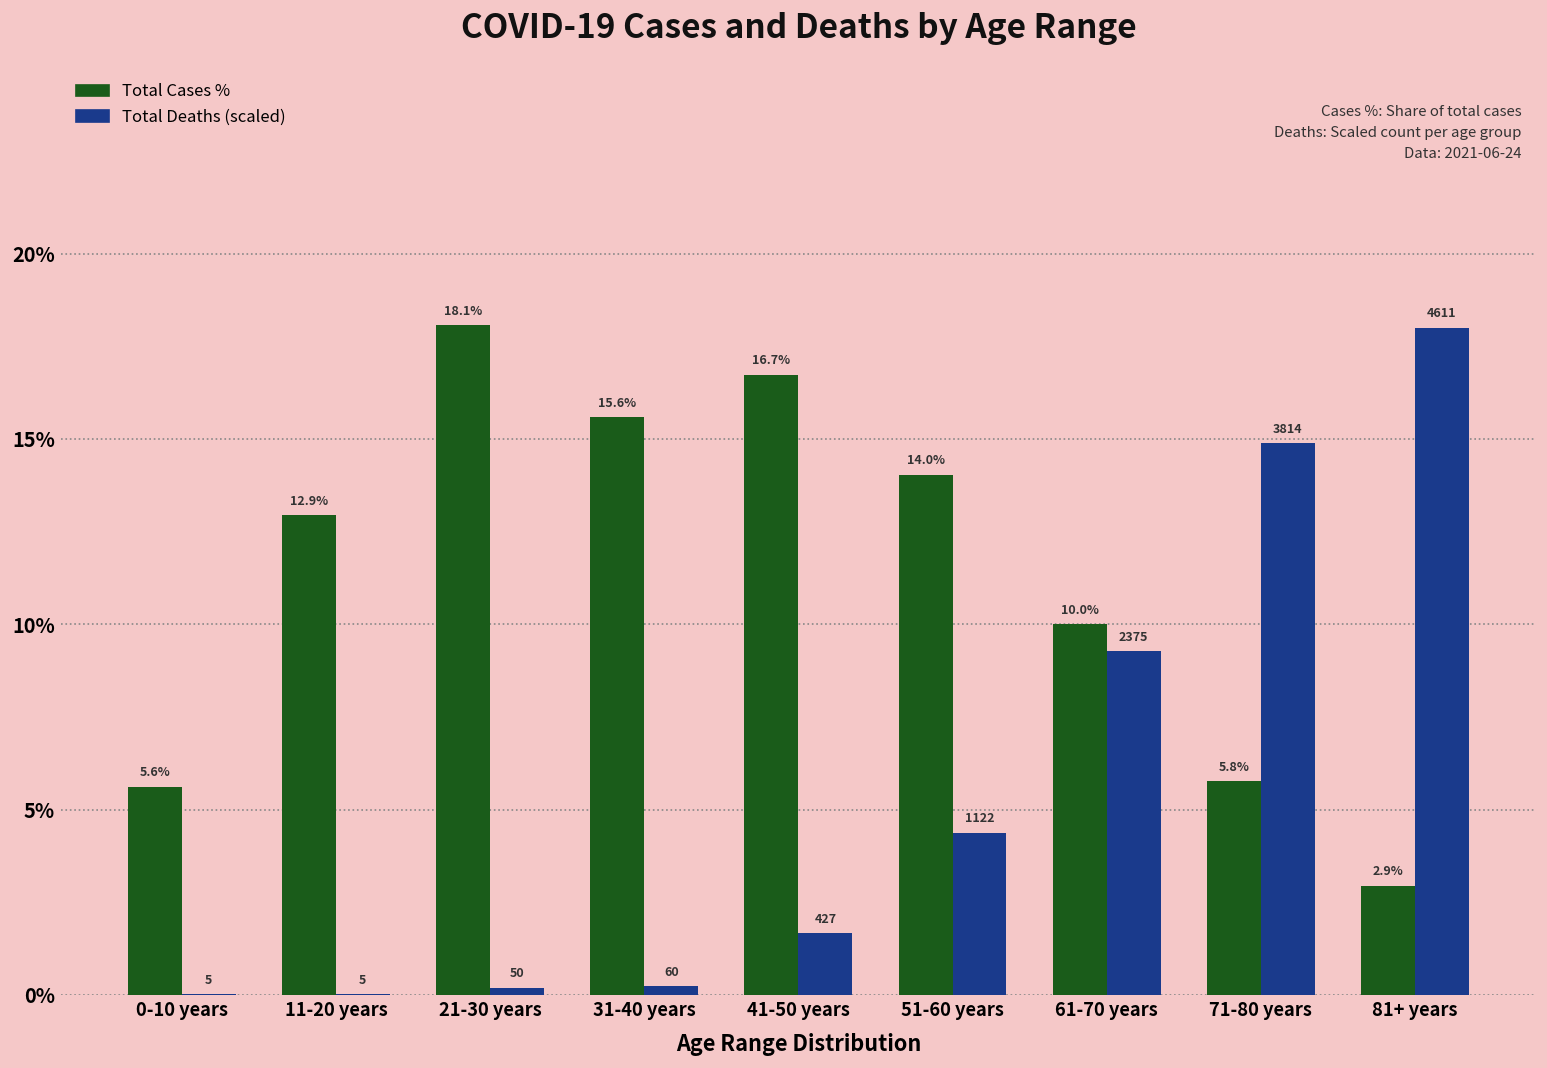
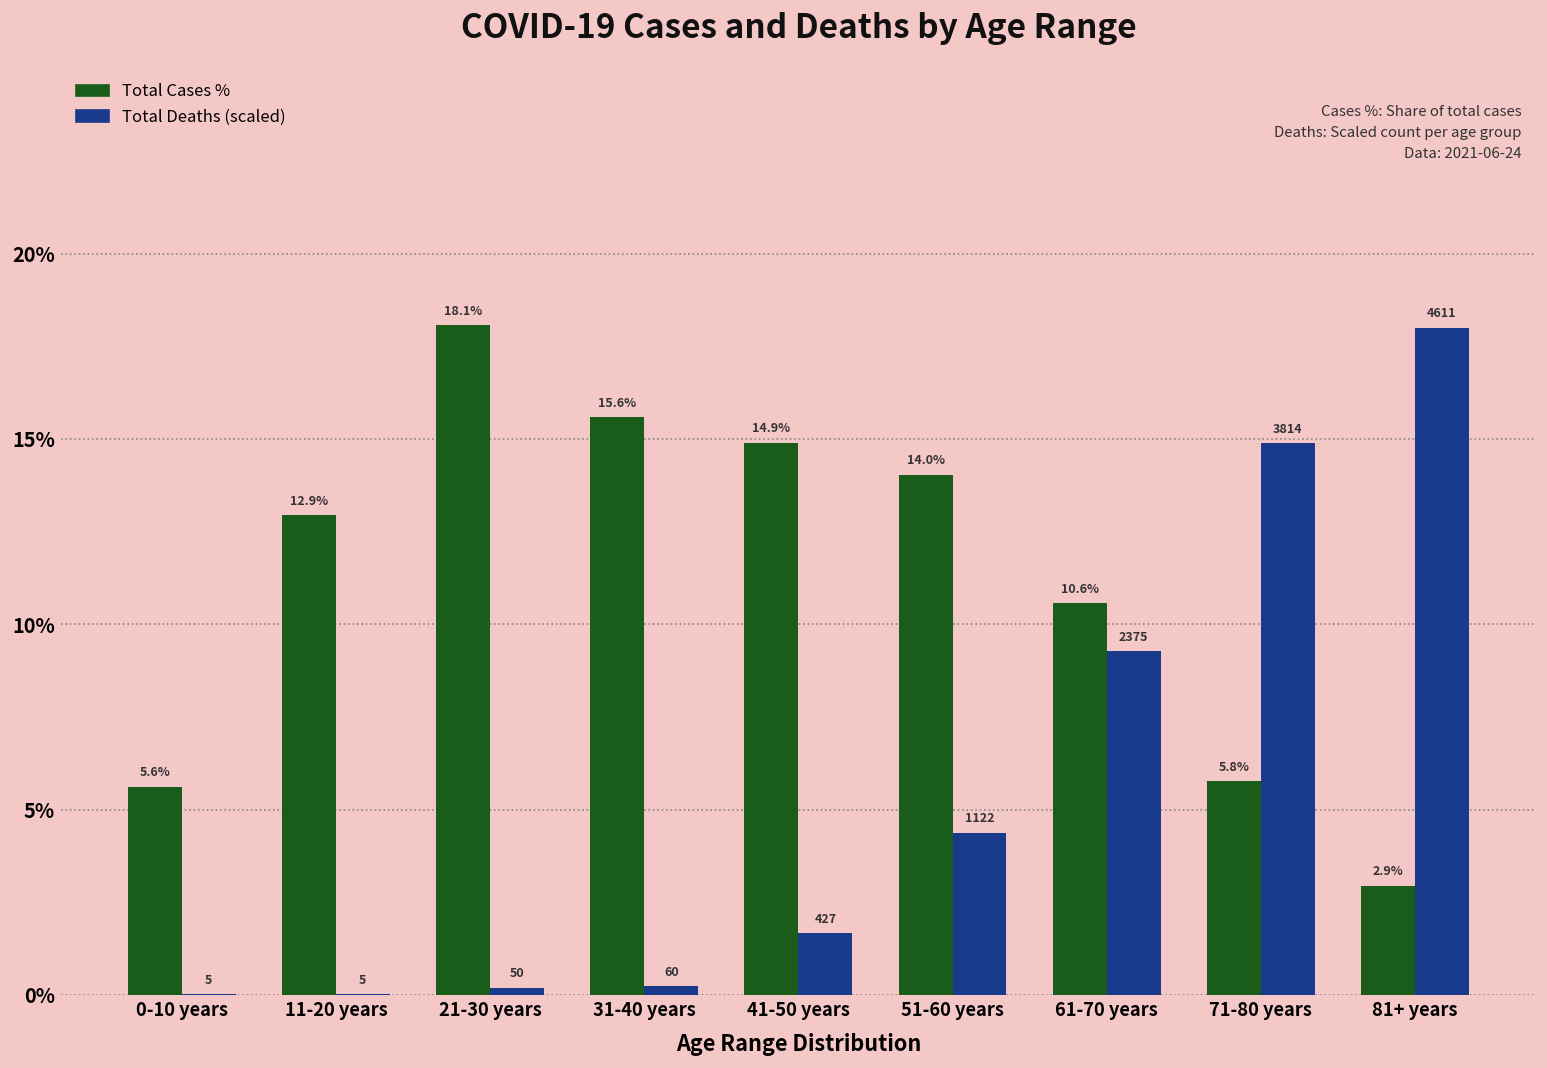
Total Cases %, 41-50 years: 16.7% -> 14.9%
Total Cases %, 61-70 years: 10.0% -> 10.6%
